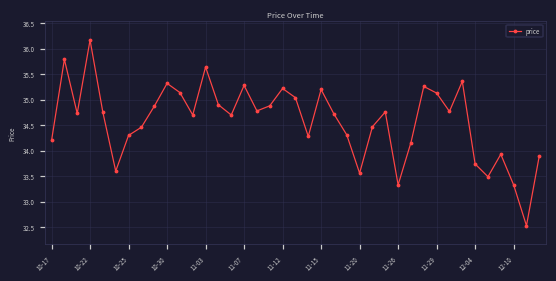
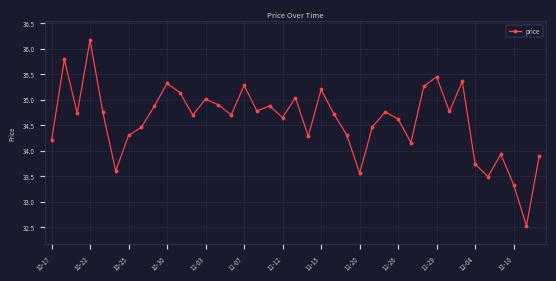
11-03: 35.6 -> 35.0
11-12: 35.2 -> 34.7
11-26: 33.3 -> 34.6
11-29: 35.1 -> 35.5
